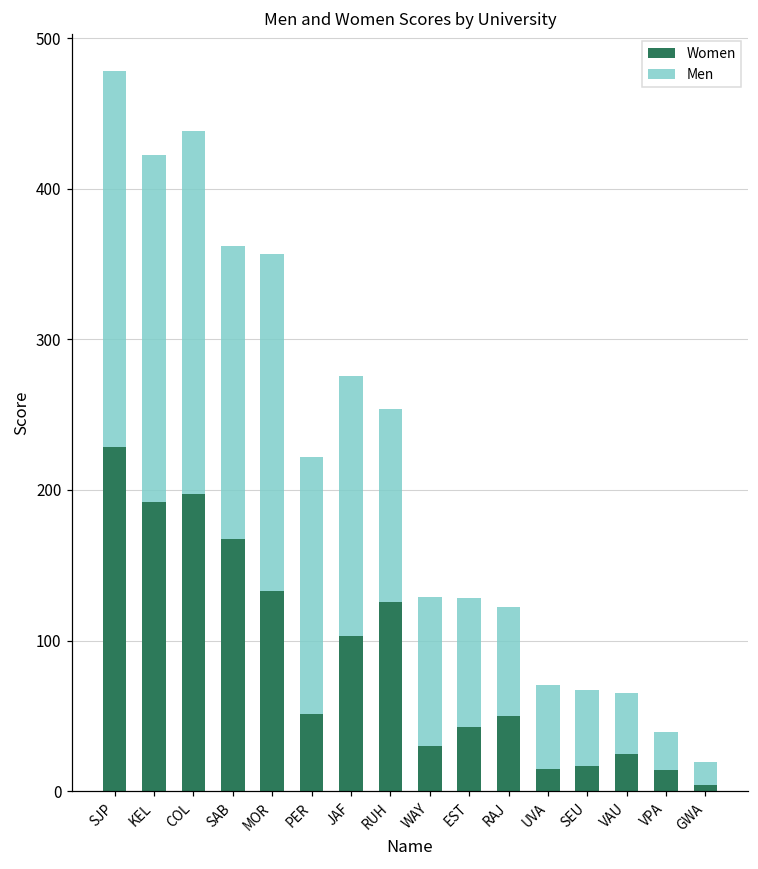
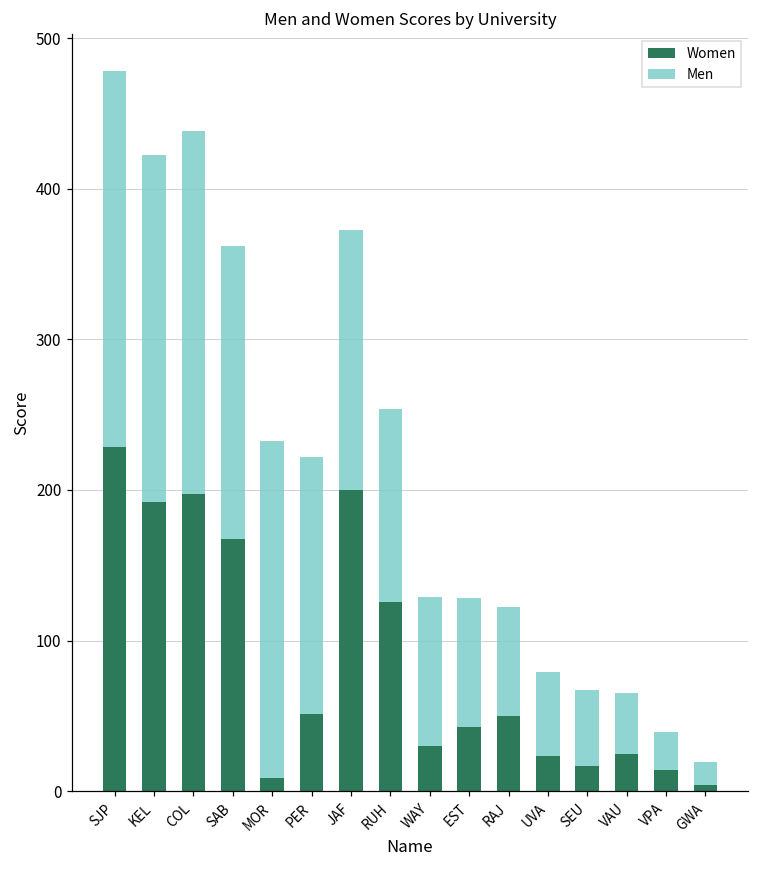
Women, MOR: 133 -> 9
Women, JAF: 103 -> 200
Women, UVA: 15 -> 24
